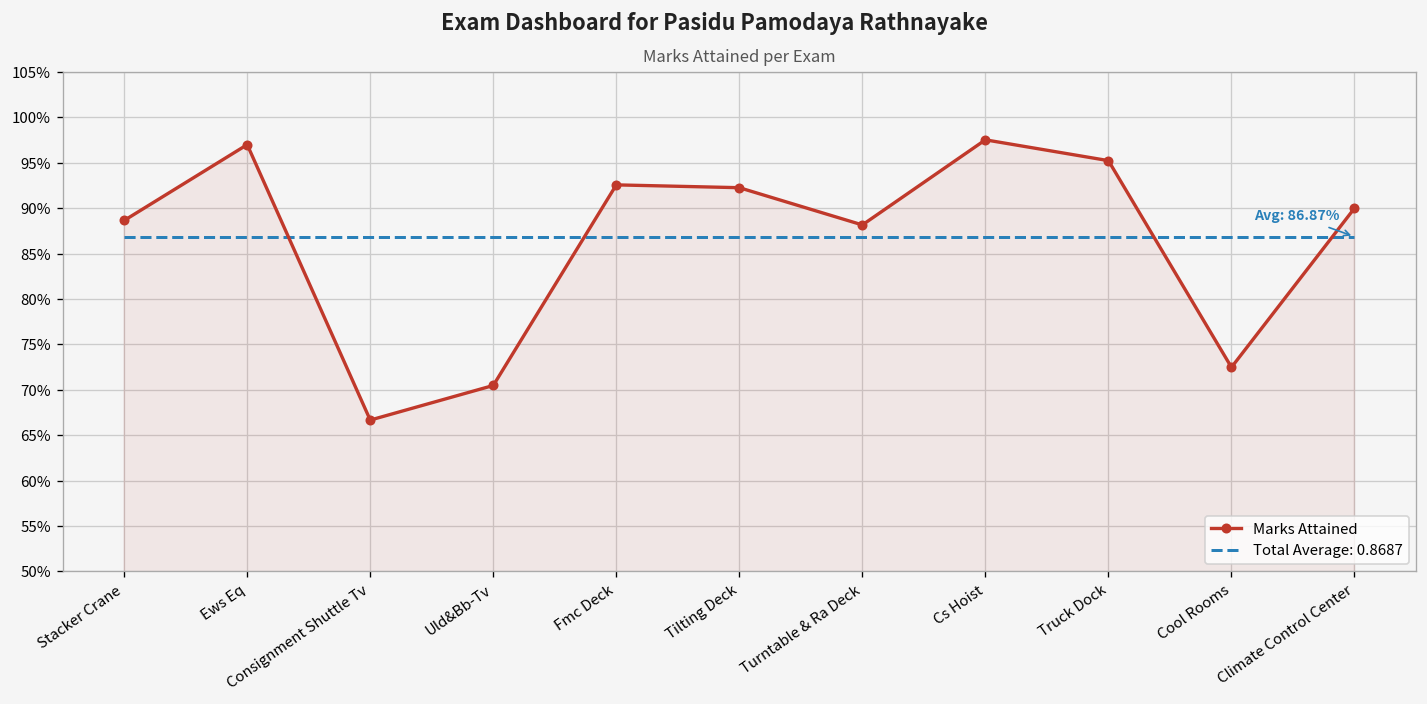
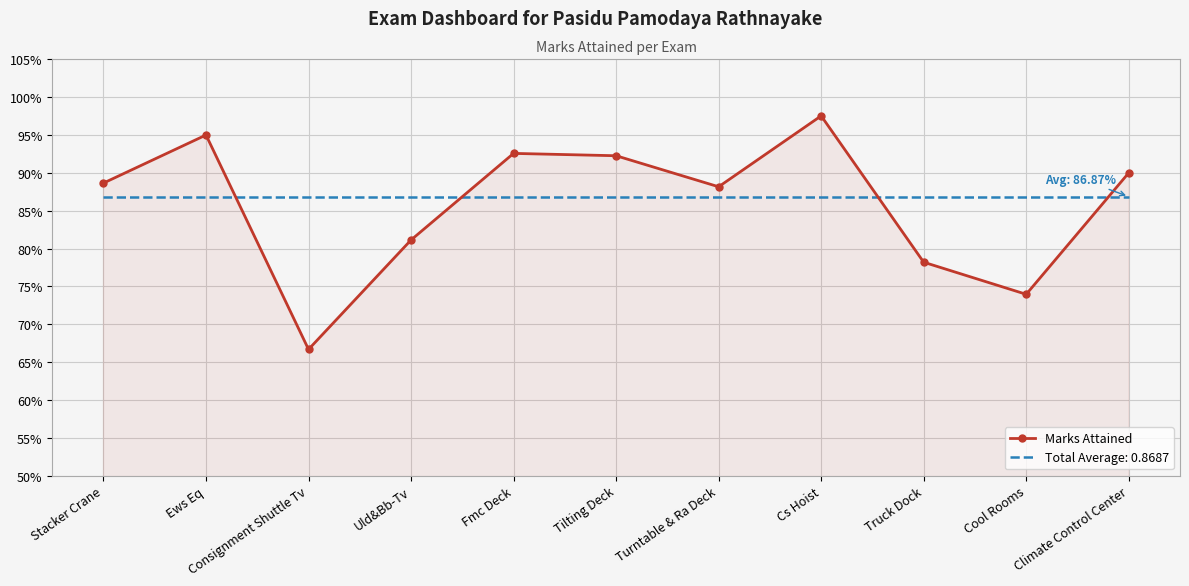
Marks Attained, Ews Eq: 97% -> 95%
Marks Attained, Uld&Bb-Tv: 70% -> 81%
Marks Attained, Truck Dock: 95% -> 78%
Marks Attained, Cool Rooms: 72% -> 74%
